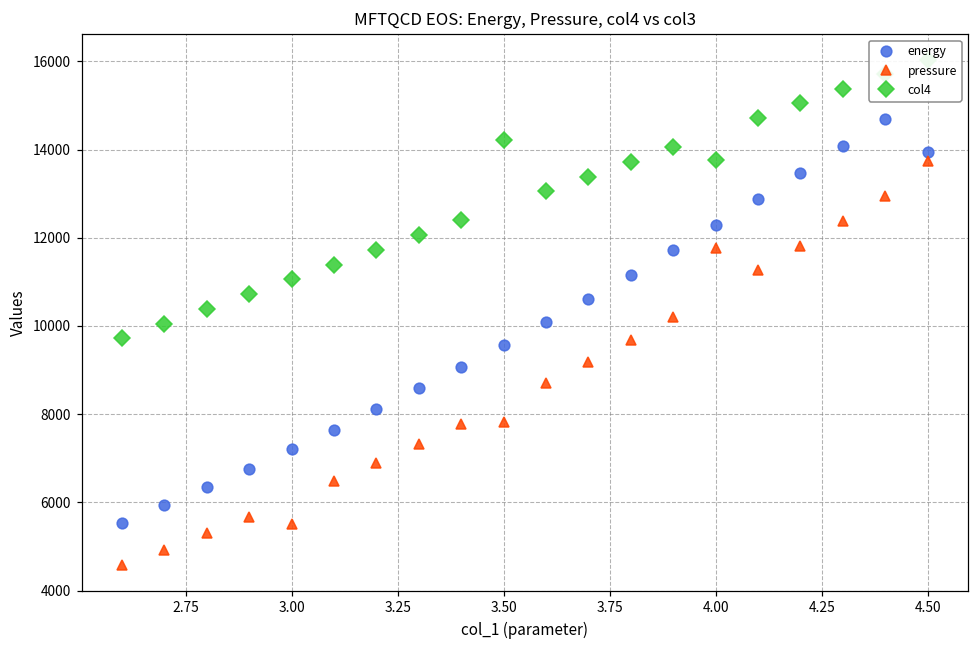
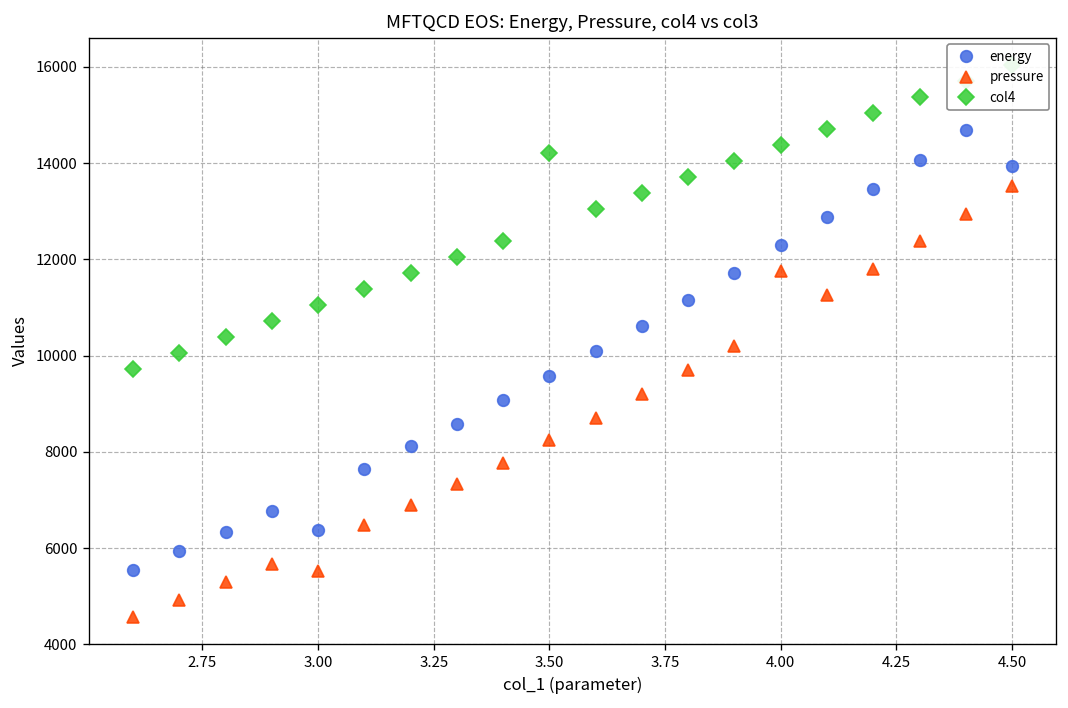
energy, 3.00: 7200 -> 6400
pressure, 3.50: 7800 -> 8200
col4, 4.00: 13800 -> 14400
pressure, 4.50: 13700 -> 13500
